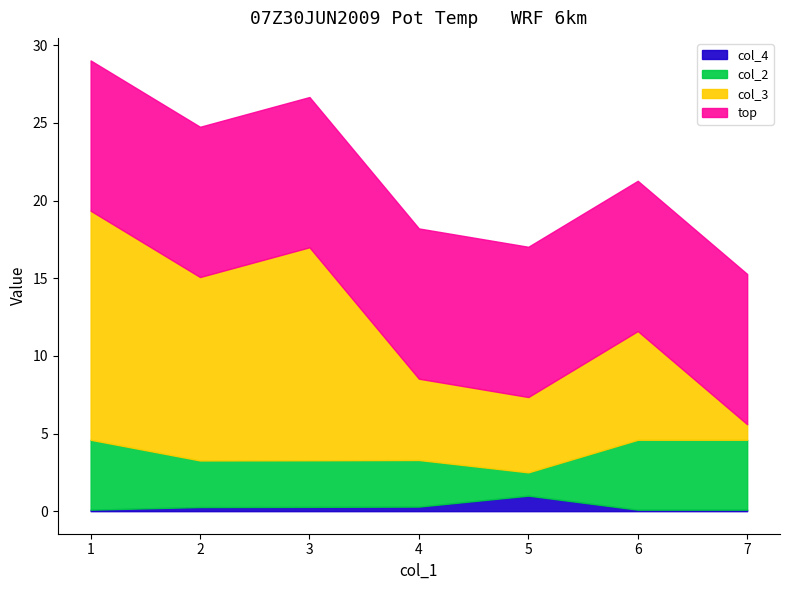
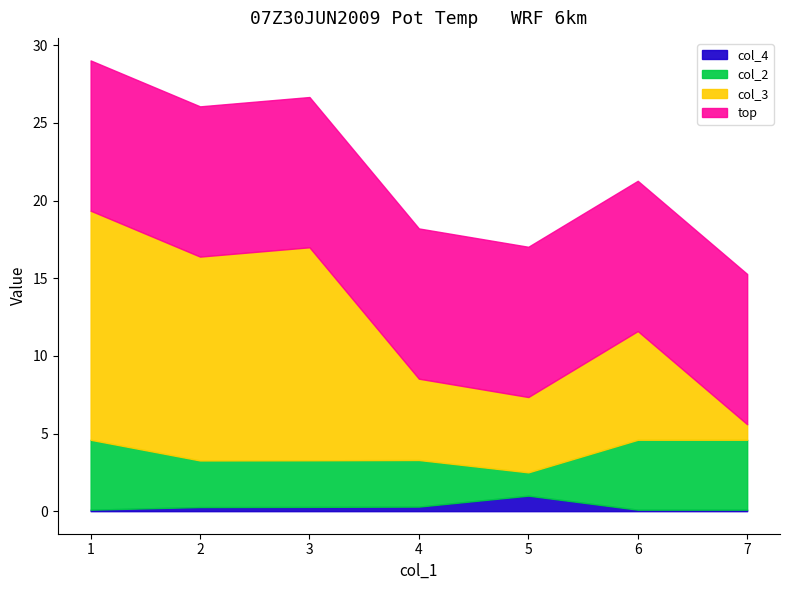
col_3, 2: 11.8 -> 13.1
